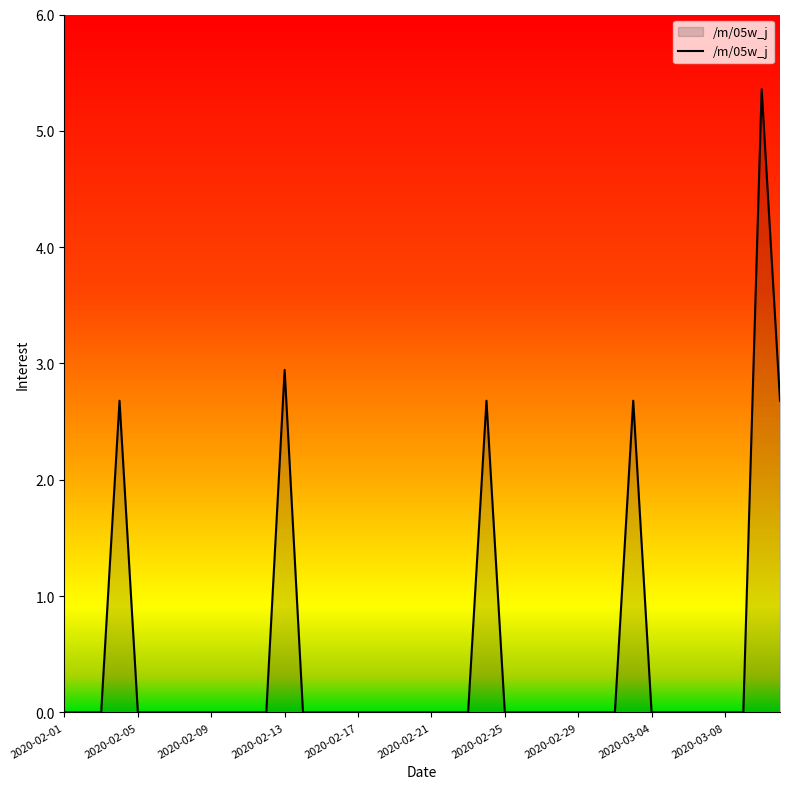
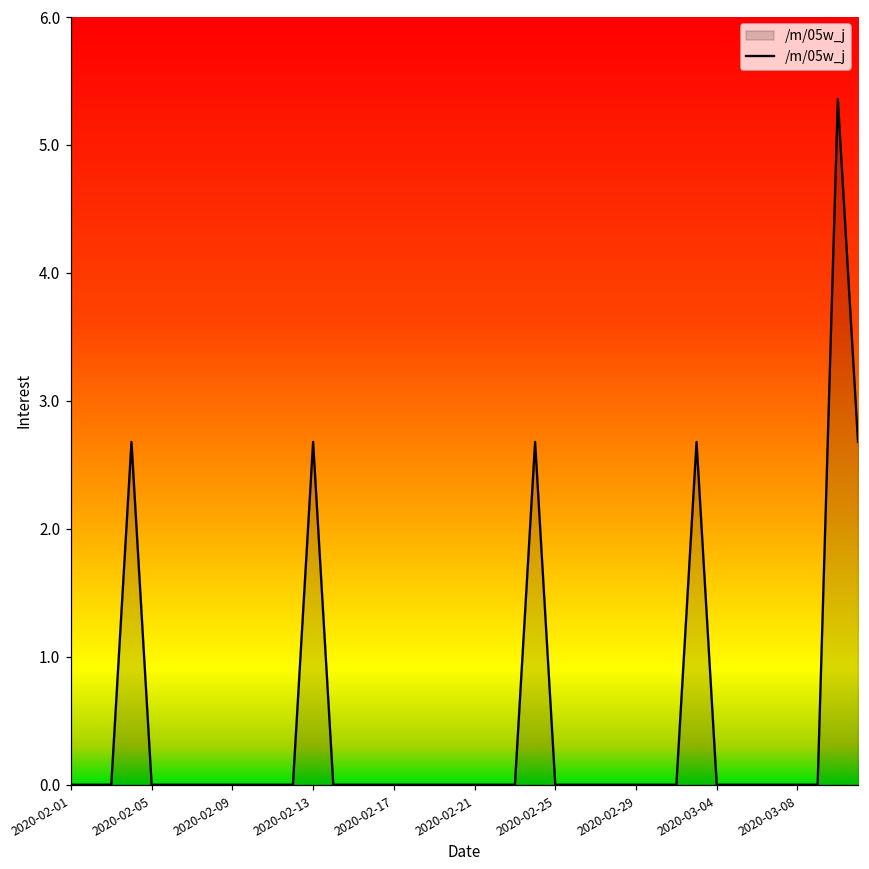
2020-02-13: 2.94 -> 2.68
